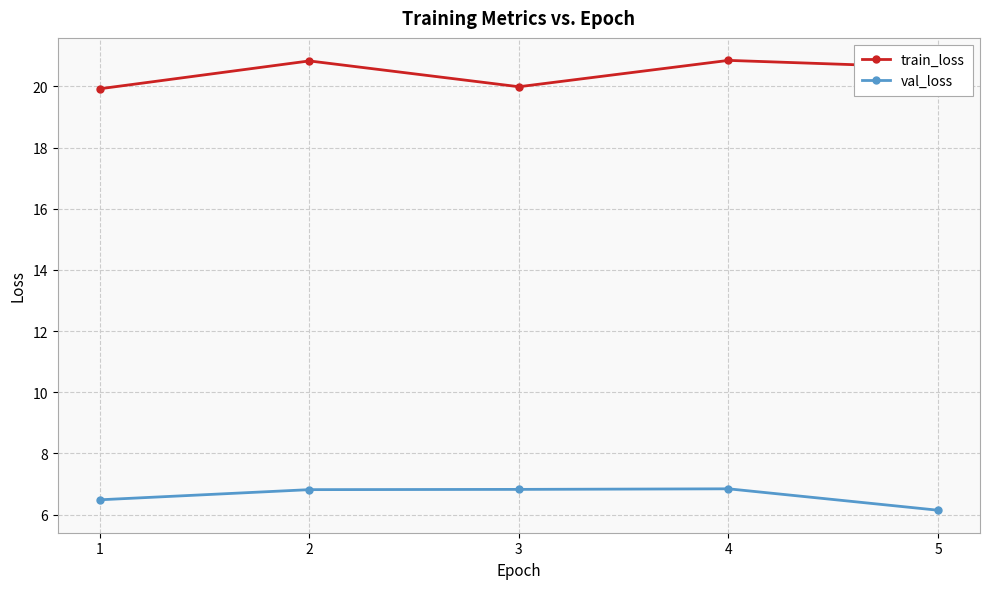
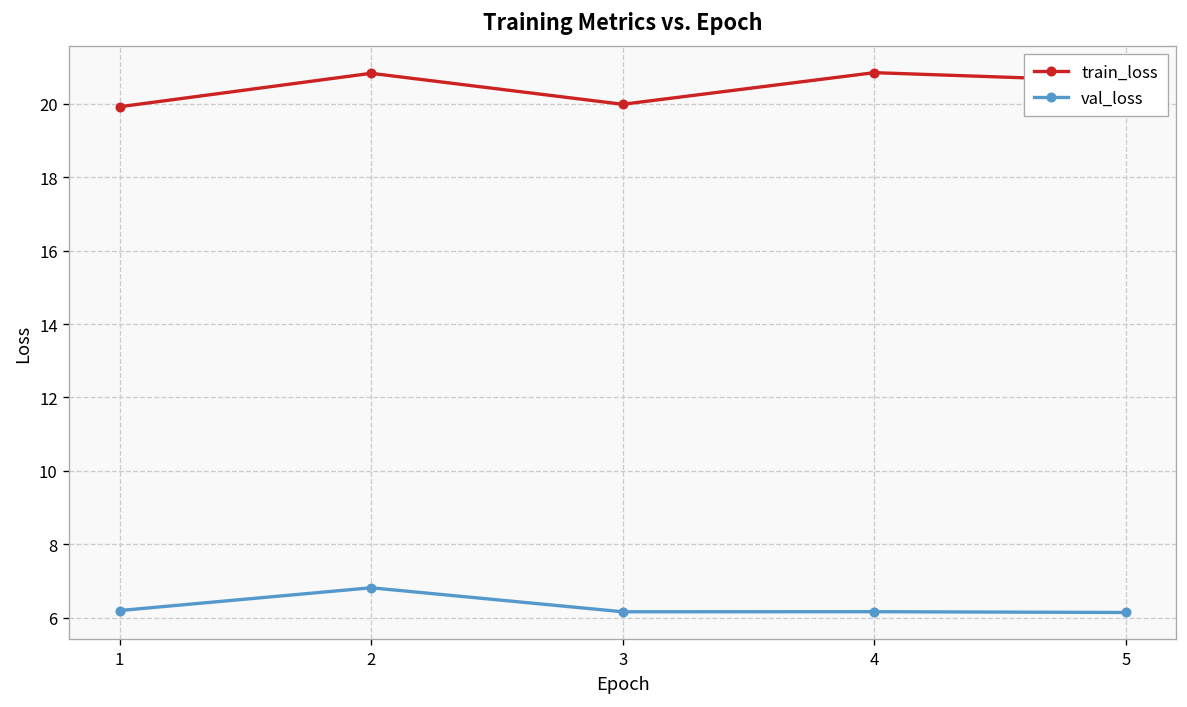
val_loss, 1: 6.5 -> 6.2
val_loss, 3: 6.8 -> 6.2
val_loss, 4: 6.8 -> 6.2
